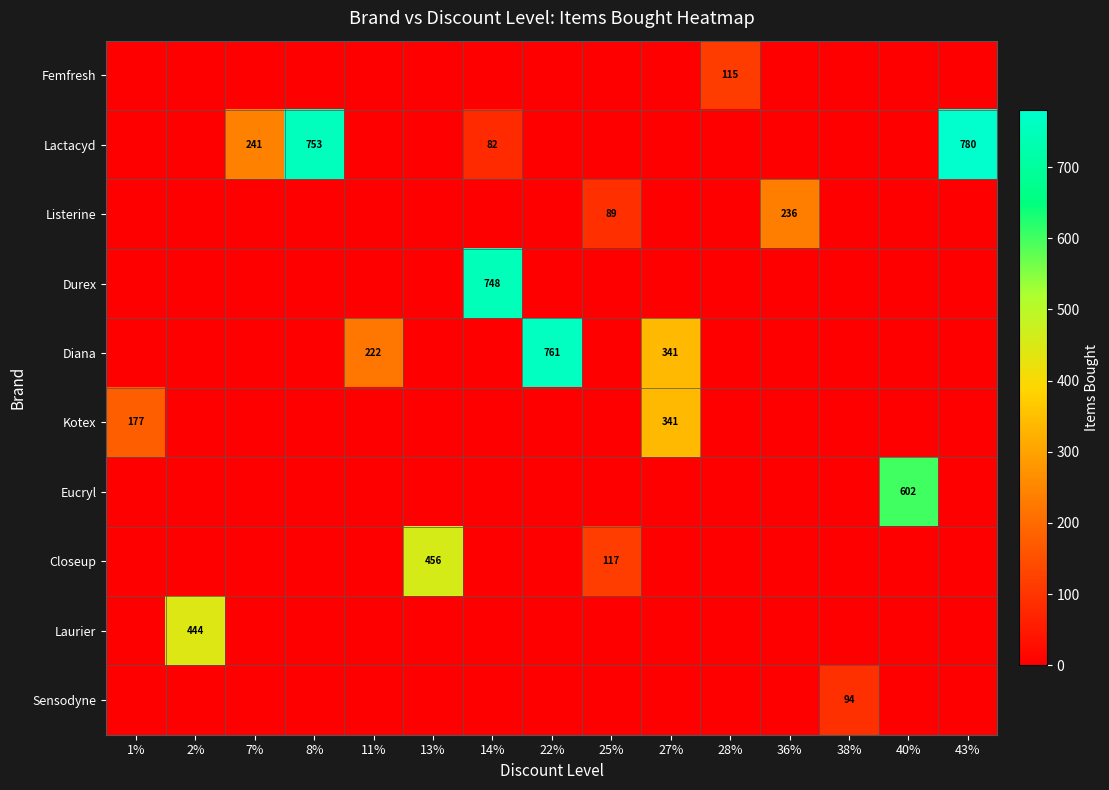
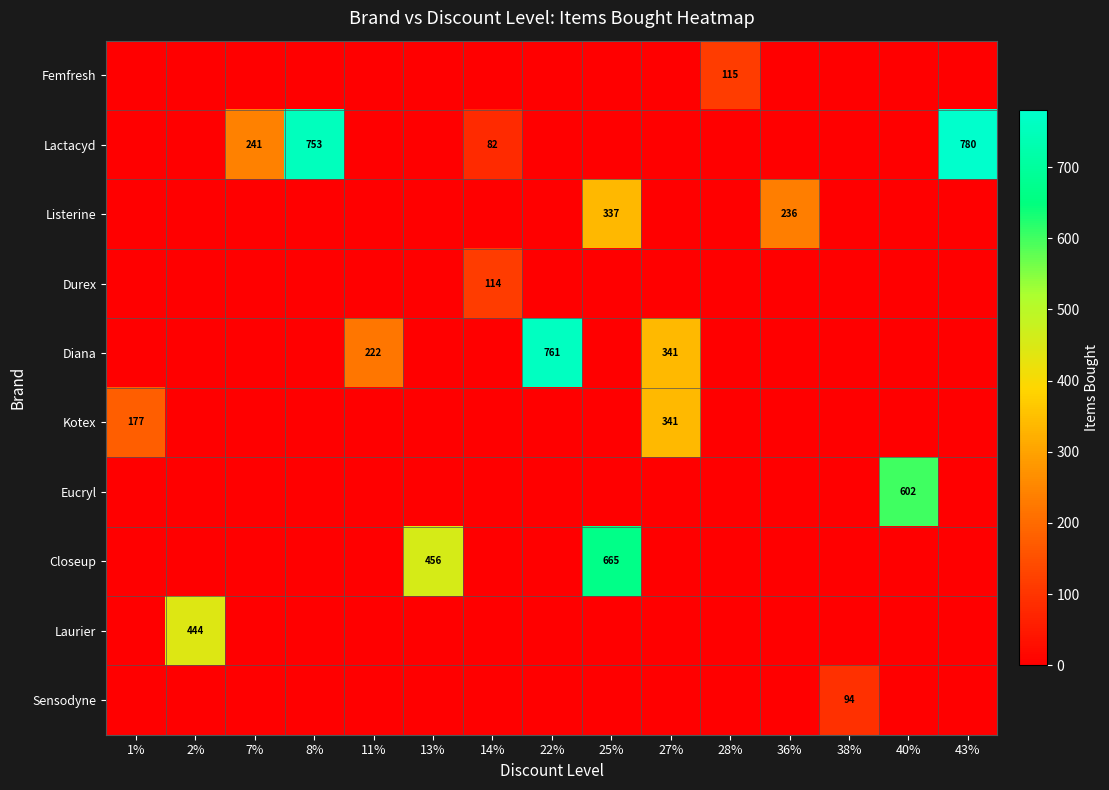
Listerine, 25%: 89 -> 337
Durex, 14%: 748 -> 114
Closeup, 25%: 117 -> 665
